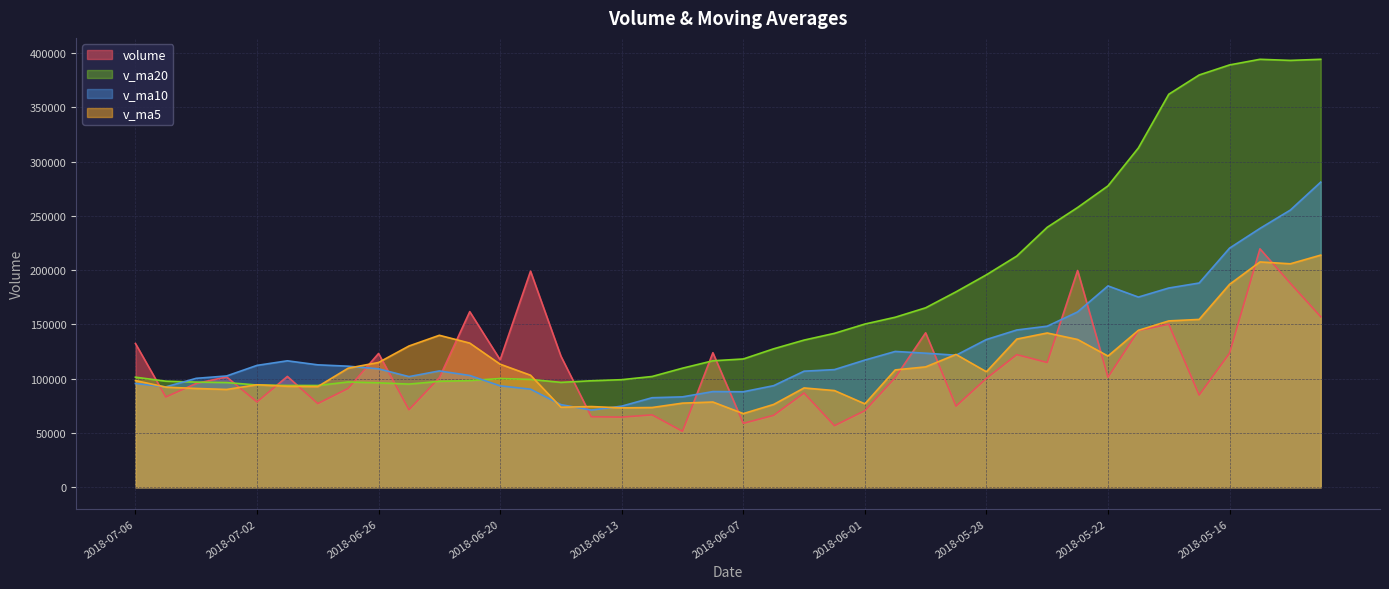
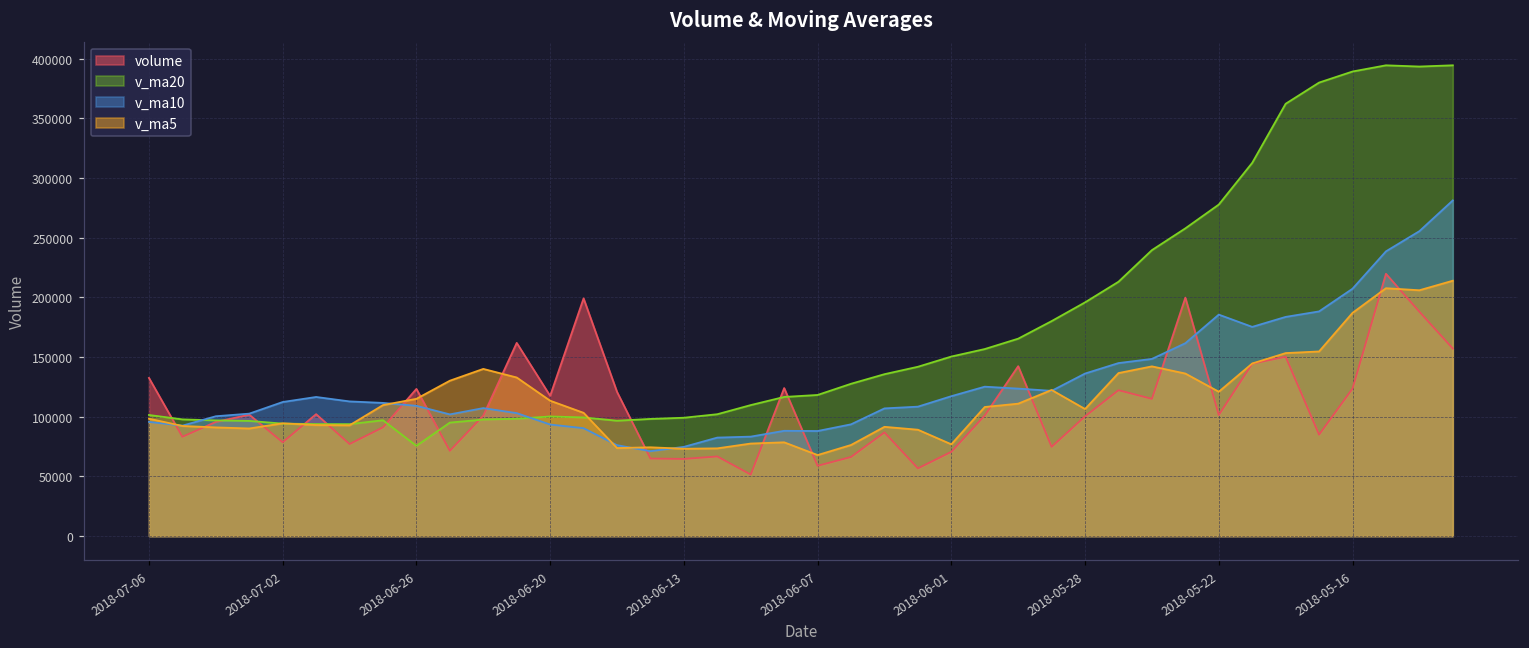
v_ma20, 2018-06-26: 96000 -> 76000
v_ma10, 2018-05-16: 220000 -> 207000
